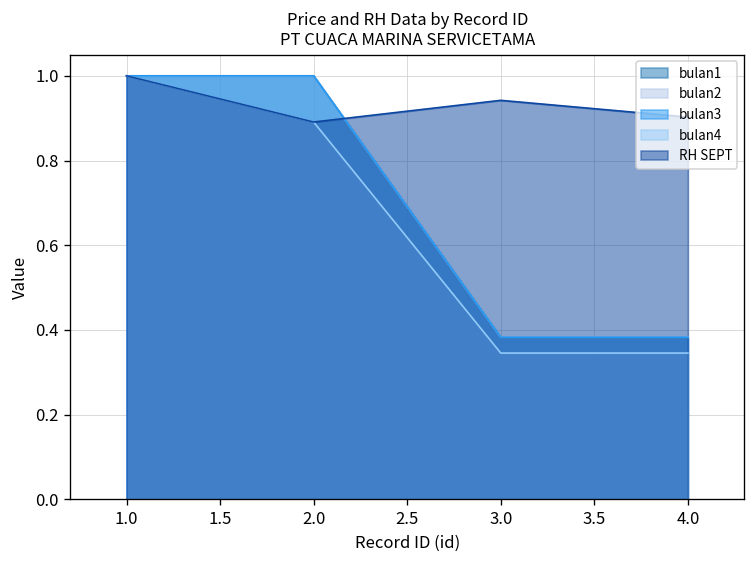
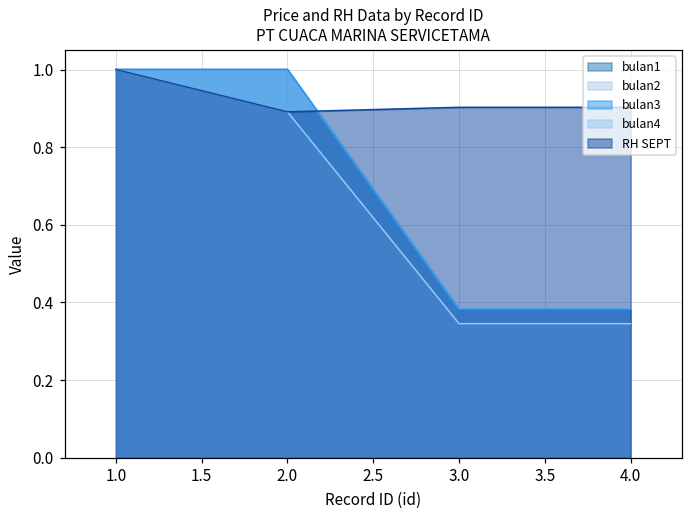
RH SEPT, 3.0: 0.94 -> 0.90
